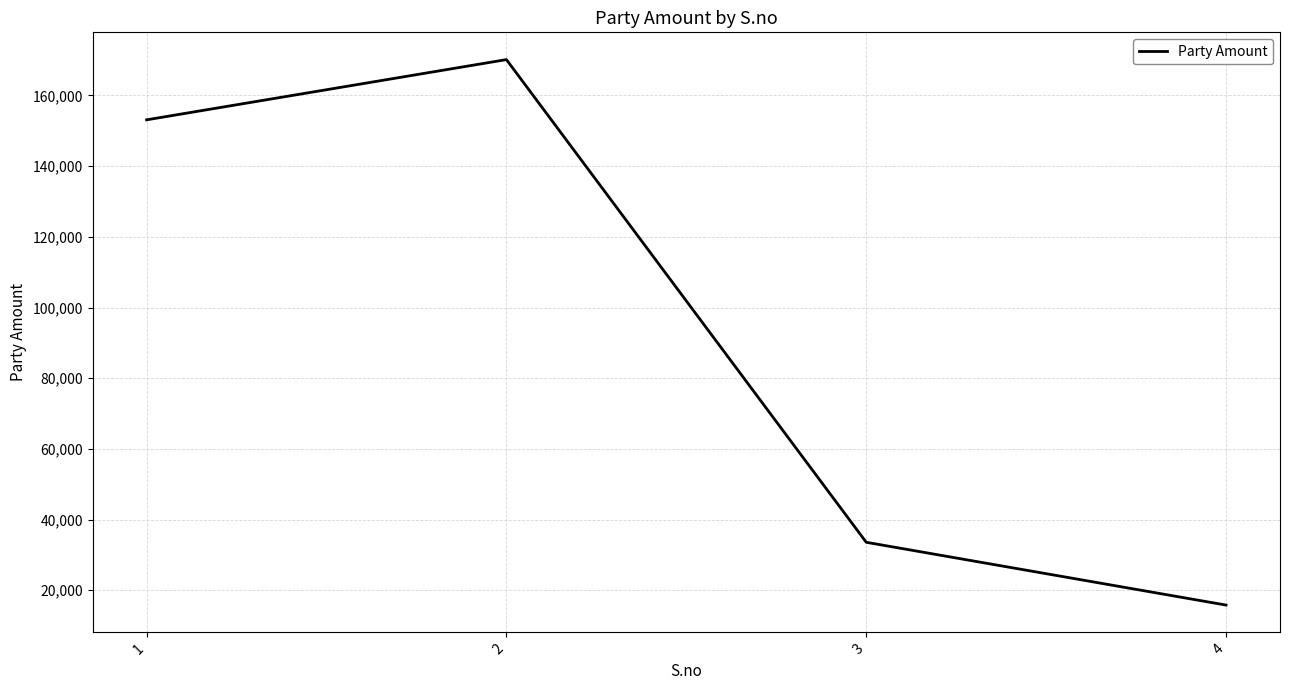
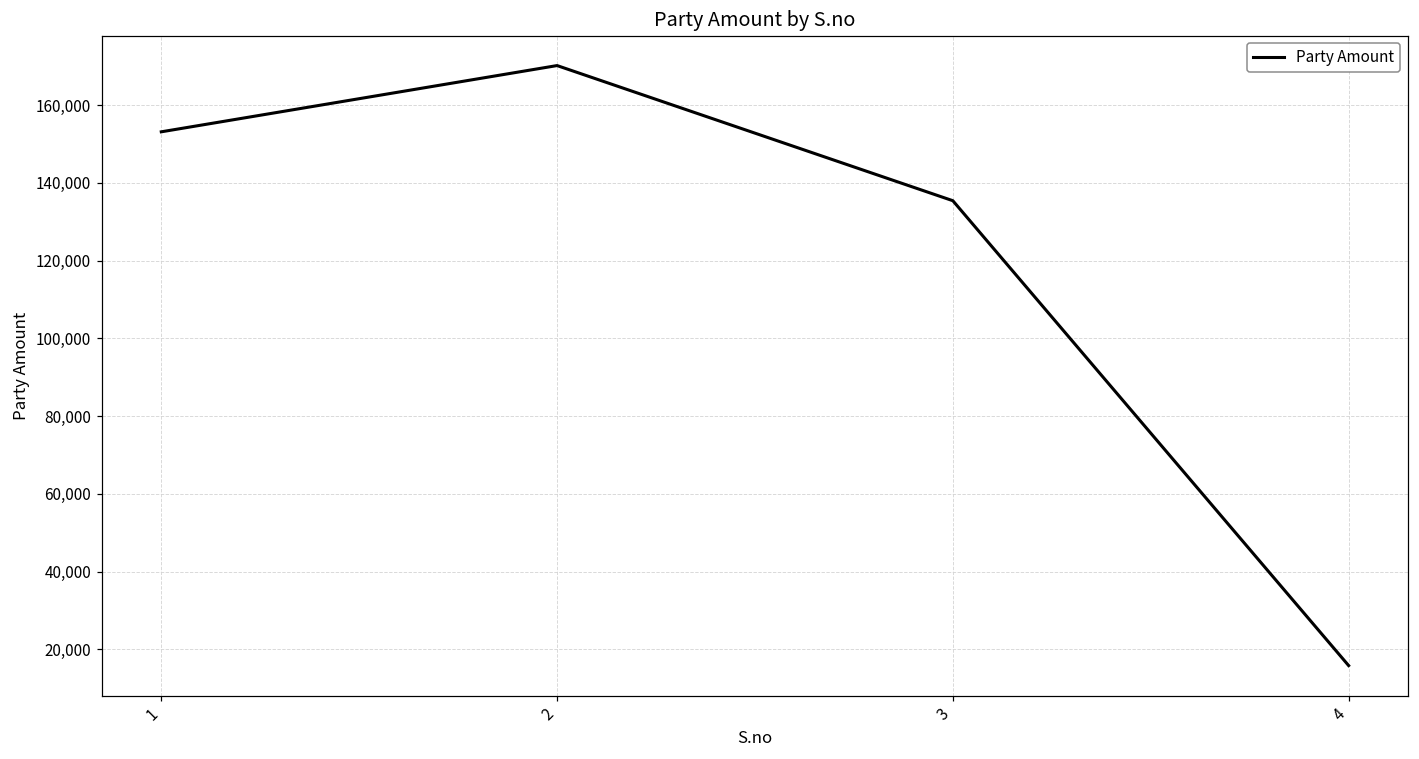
3: 34,000 -> 135,000
